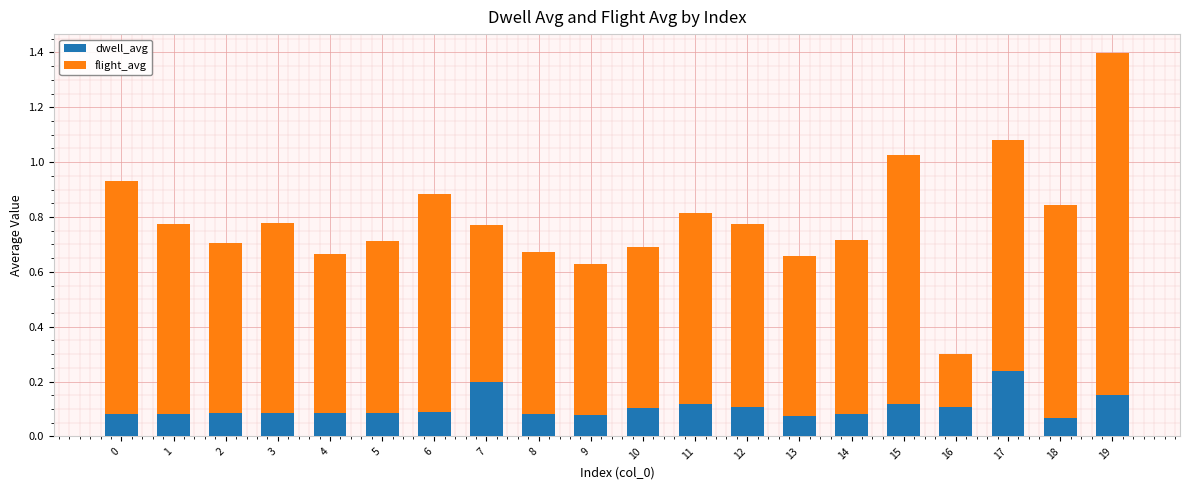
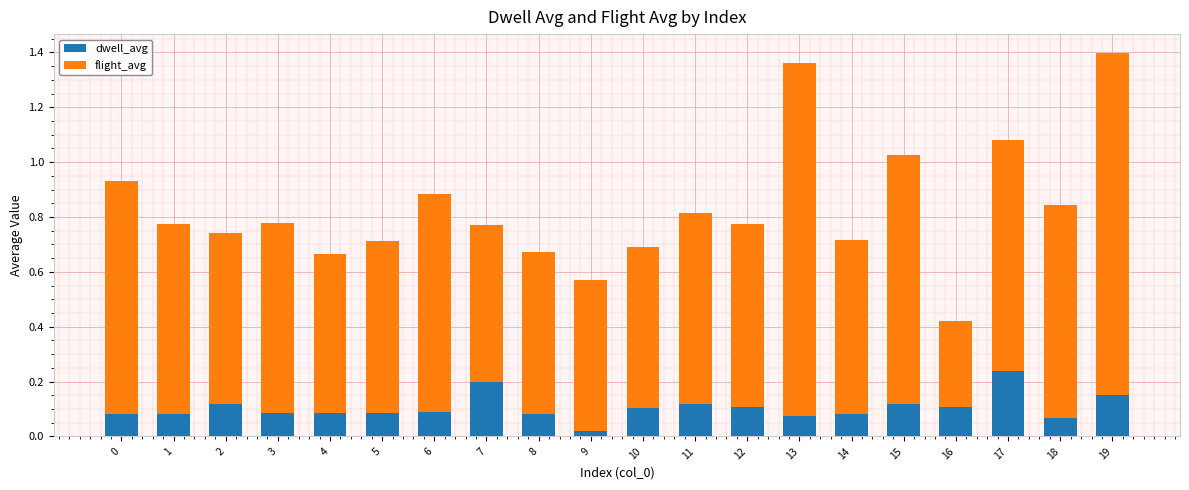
dwell_avg, 2: 0.08 -> 0.12
dwell_avg, 9: 0.08 -> 0.02
flight_avg, 13: 0.58 -> 1.29
flight_avg, 16: 0.20 -> 0.32
